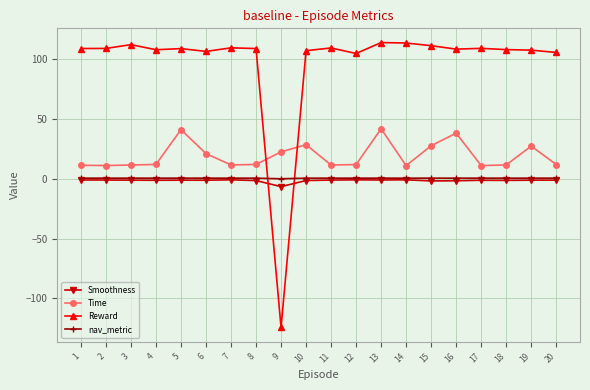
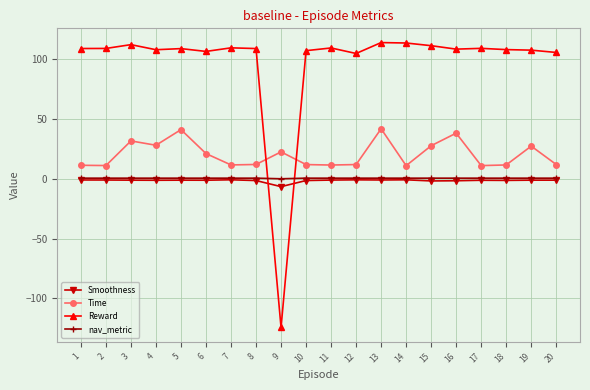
Time, 3: 11 -> 32
Time, 4: 12 -> 28
Time, 10: 28 -> 12
